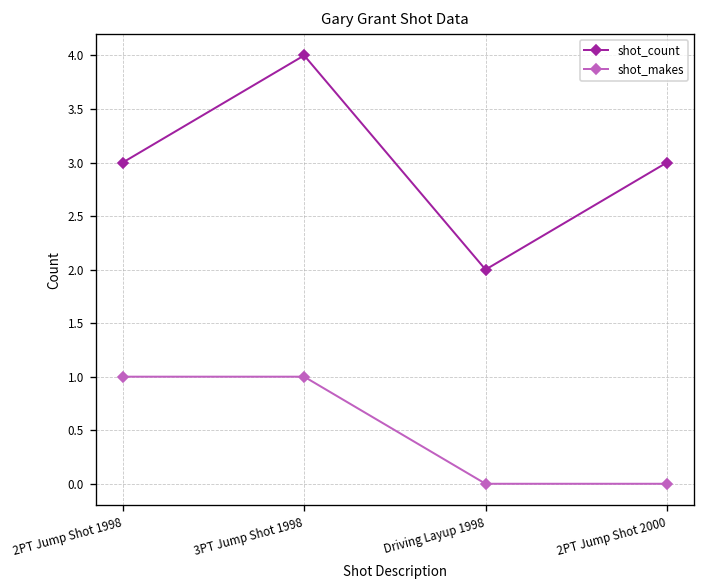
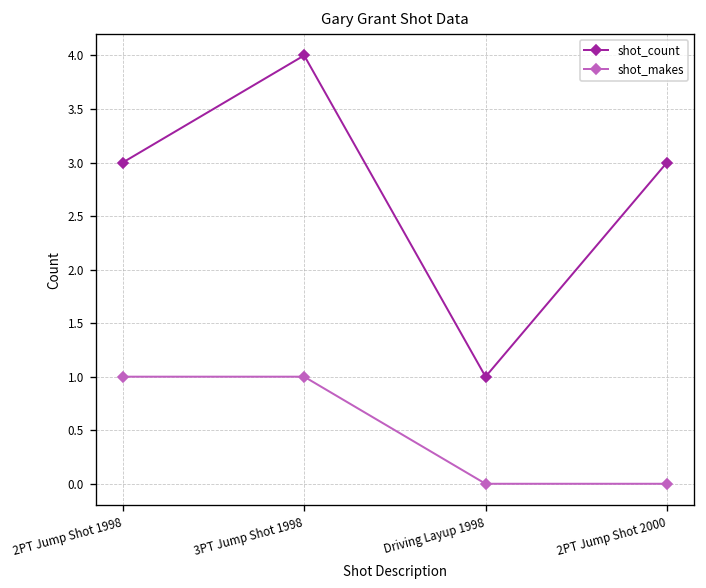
shot_count, Driving Layup 1998: 2 -> 1
